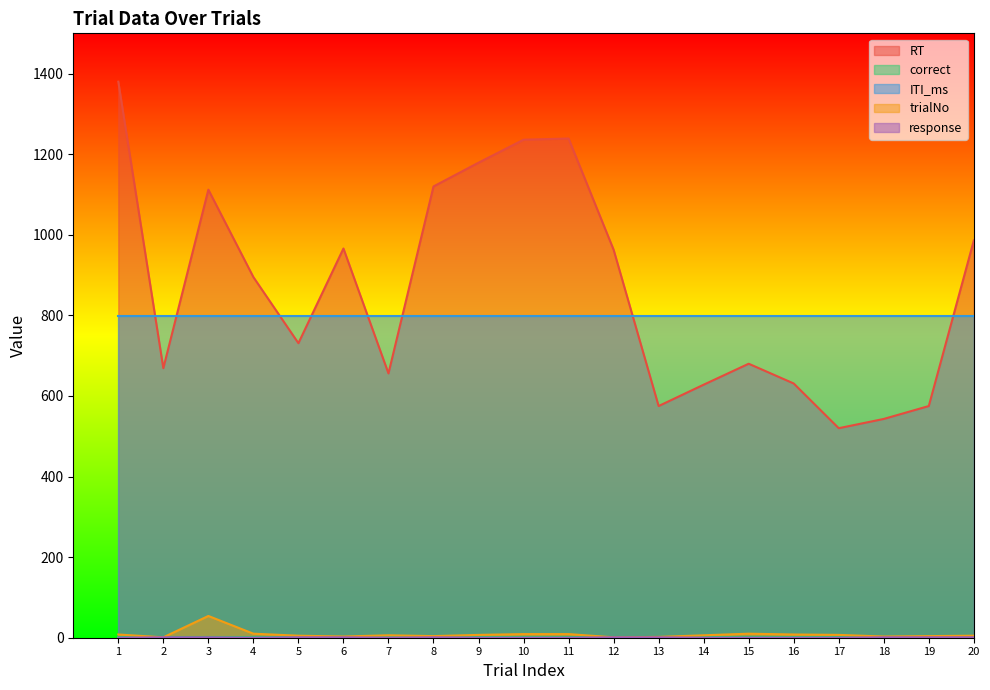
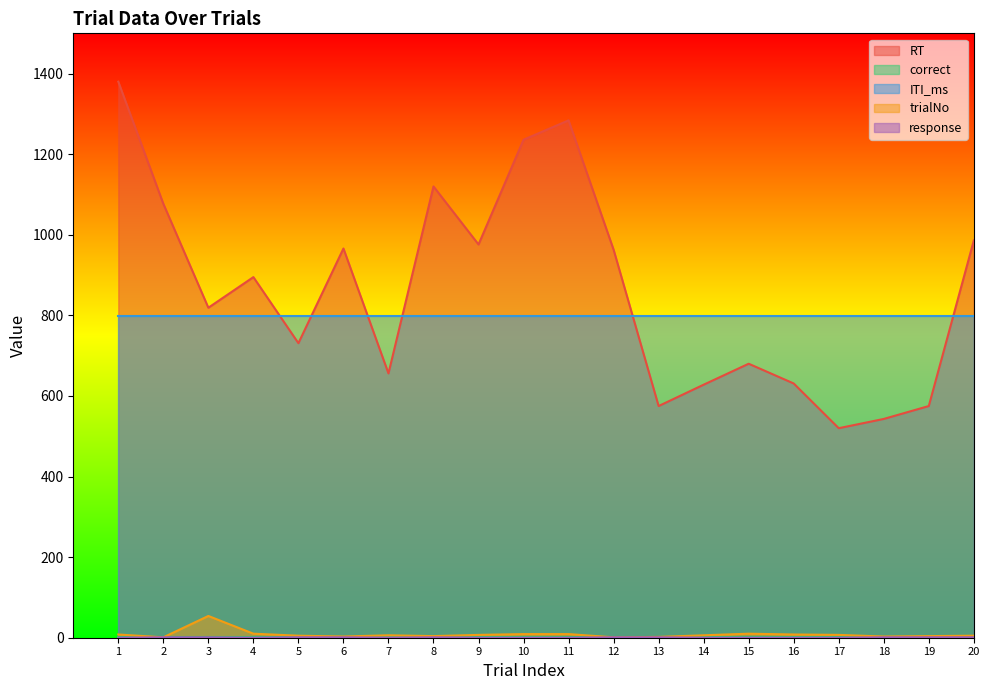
RT, 2: 670 -> 1080
RT, 3: 1110 -> 820
RT, 9: 1180 -> 980
RT, 11: 1240 -> 1280
